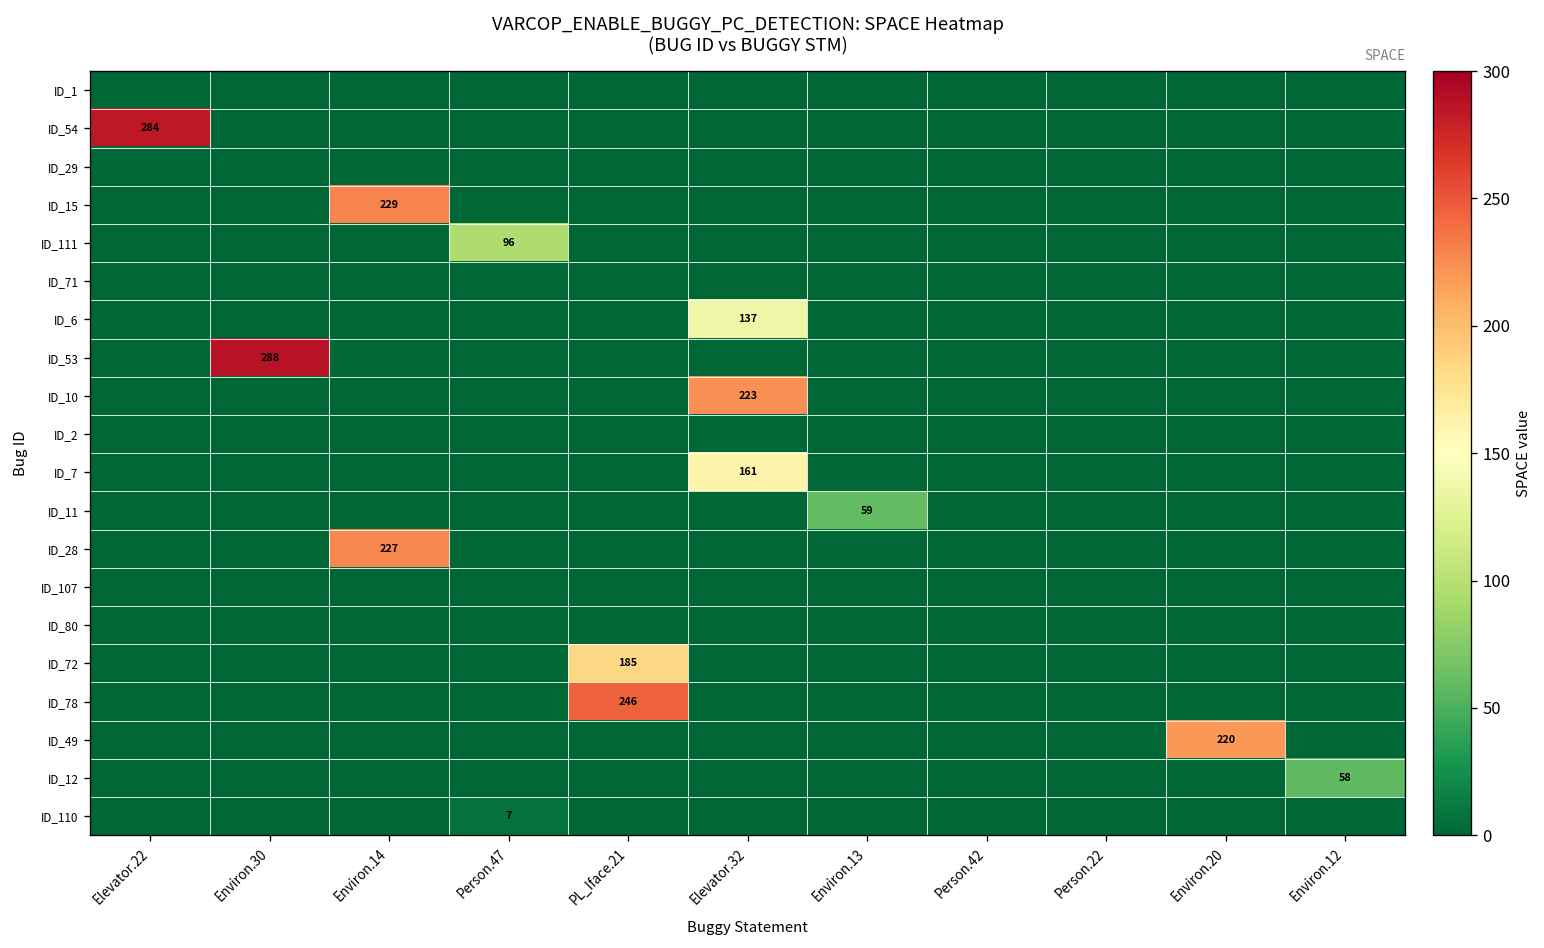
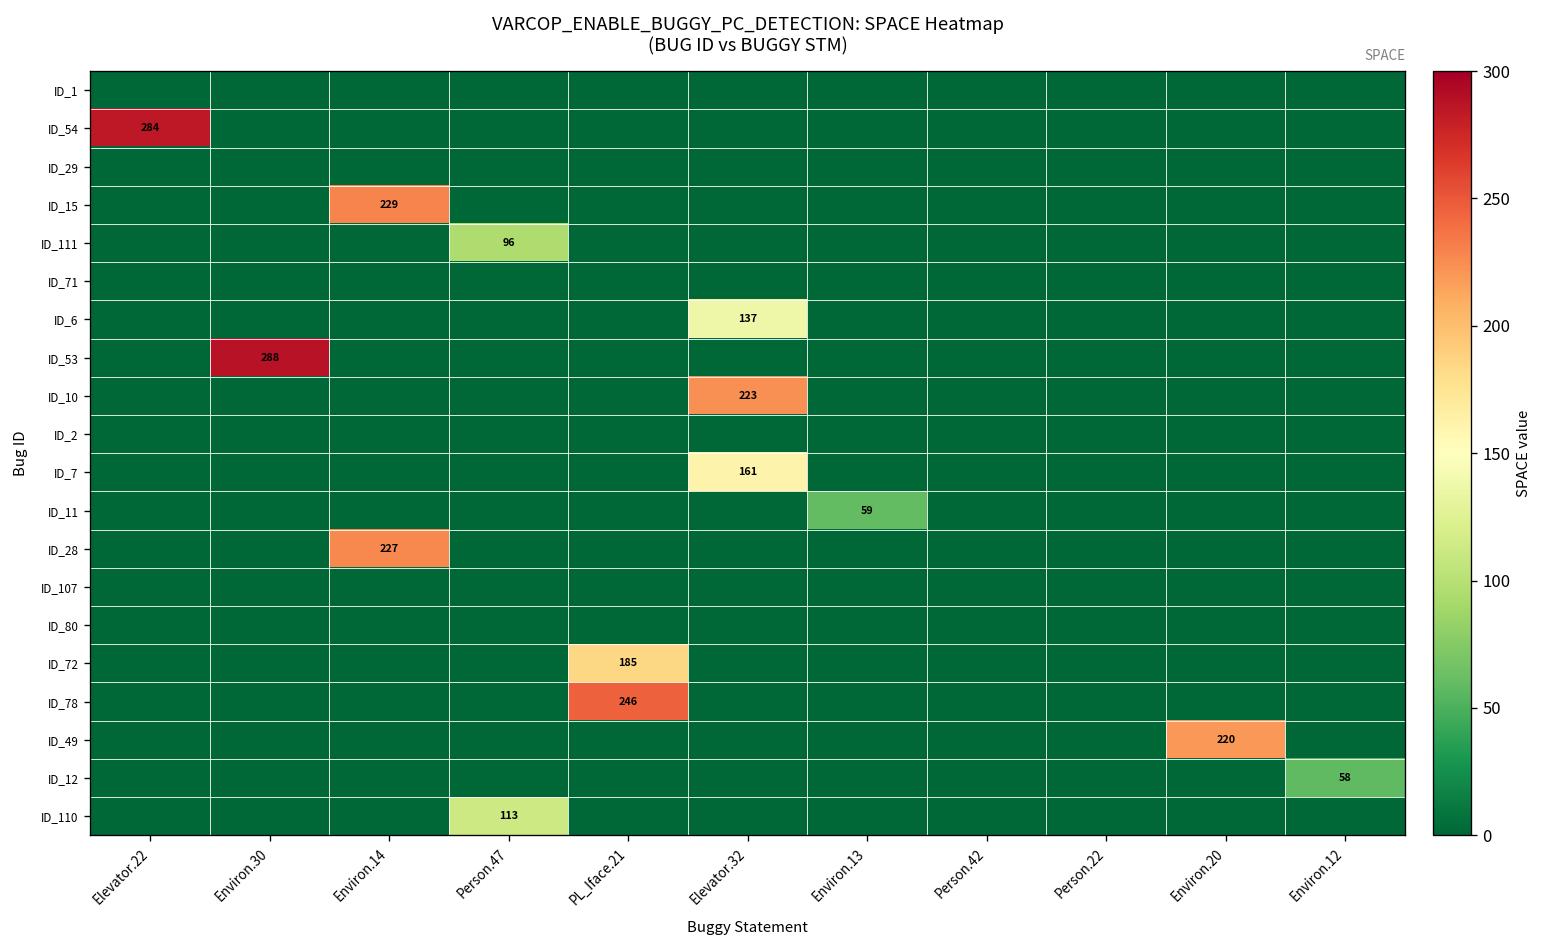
ID_110, Person.47: 7 -> 113
